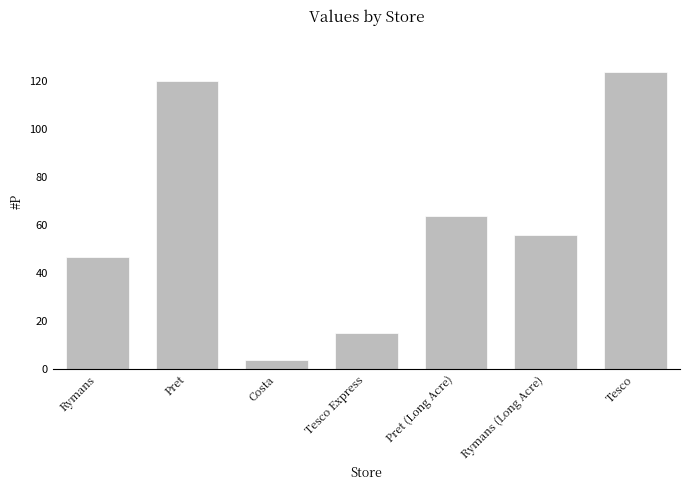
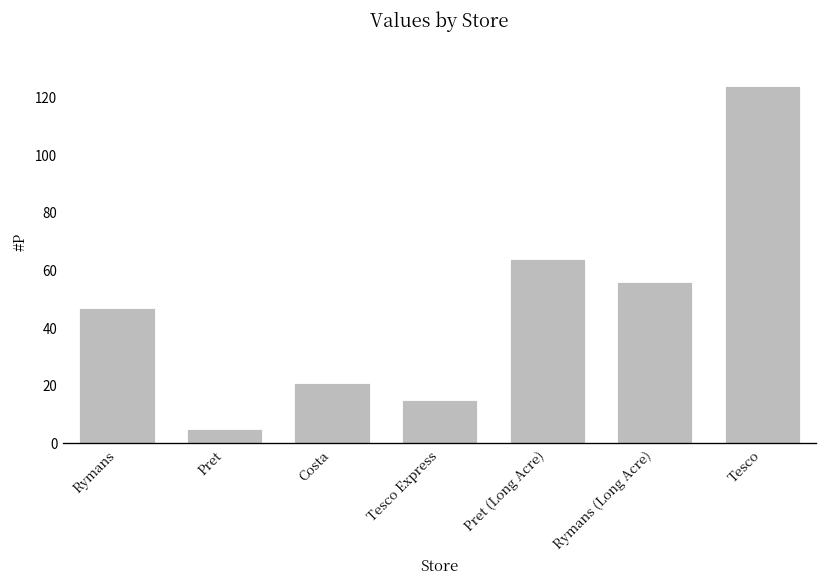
Pret: 120 -> 5
Costa: 4 -> 21
